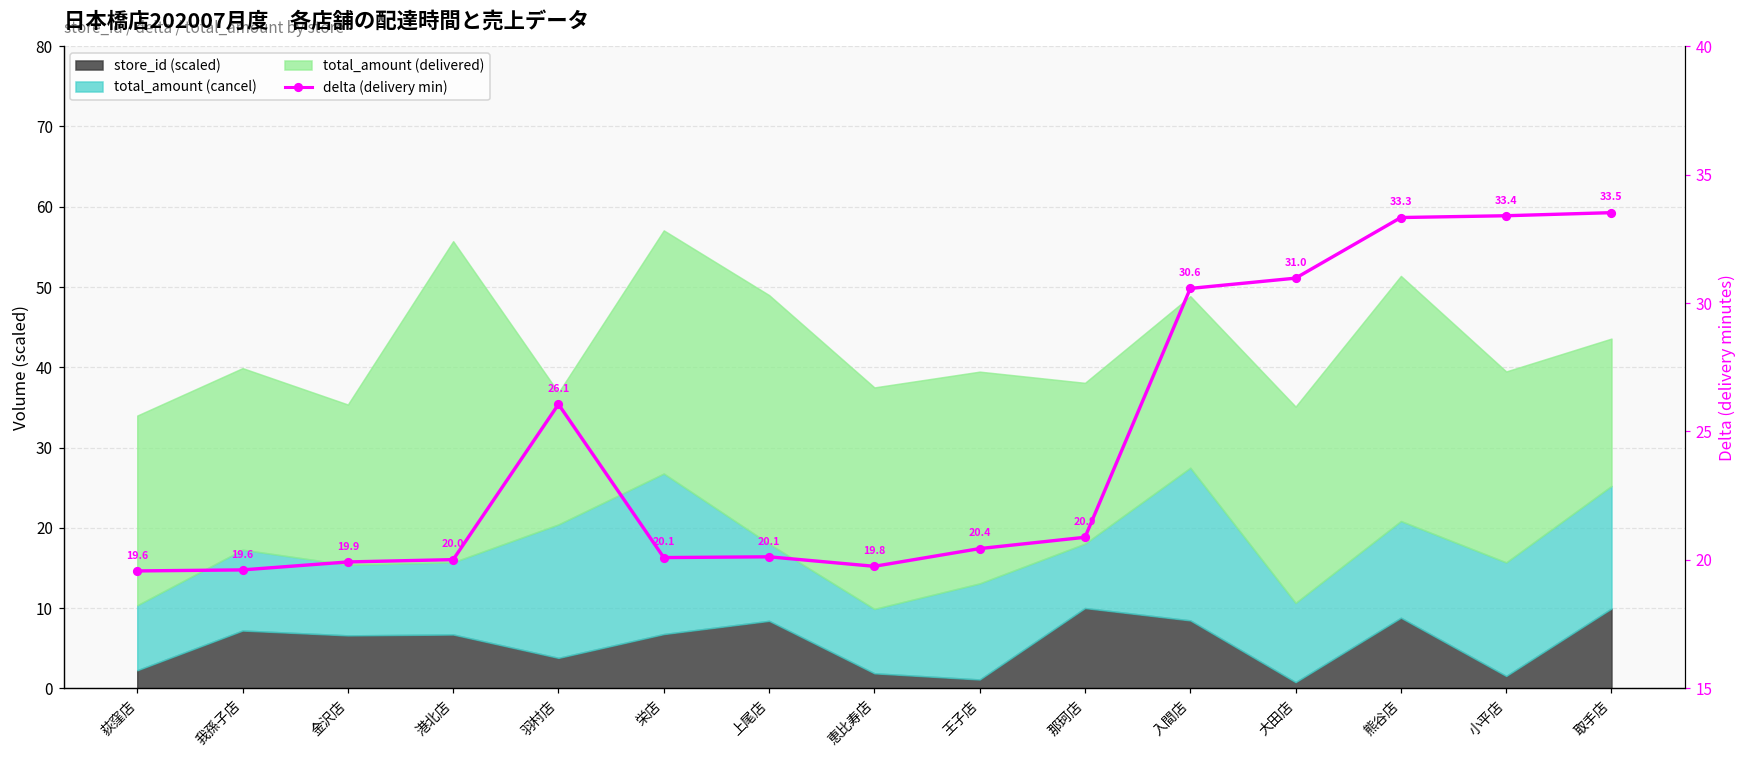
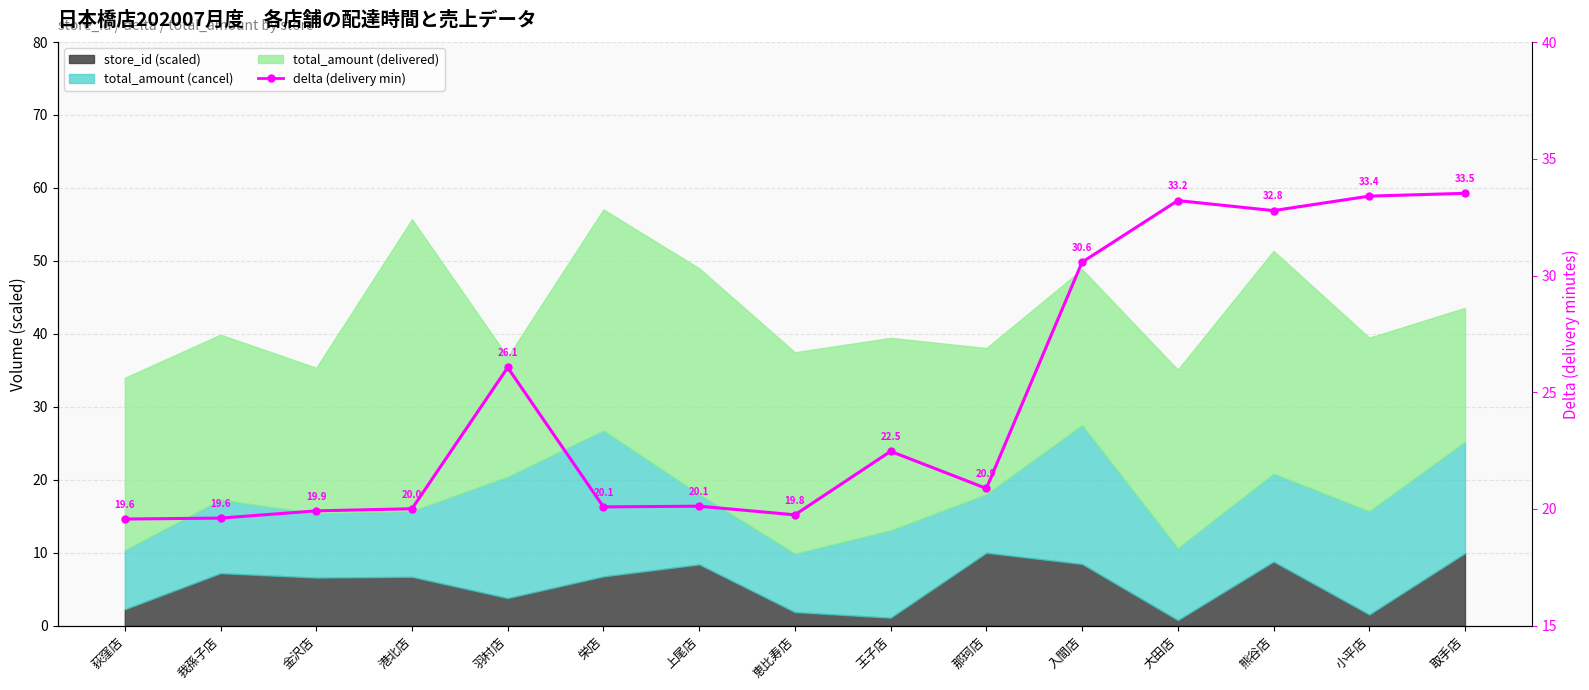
delta (delivery min), 王子店: 20.4 -> 22.5
delta (delivery min), 大田店: 31.0 -> 33.2
delta (delivery min), 熊谷店: 33.3 -> 32.8
